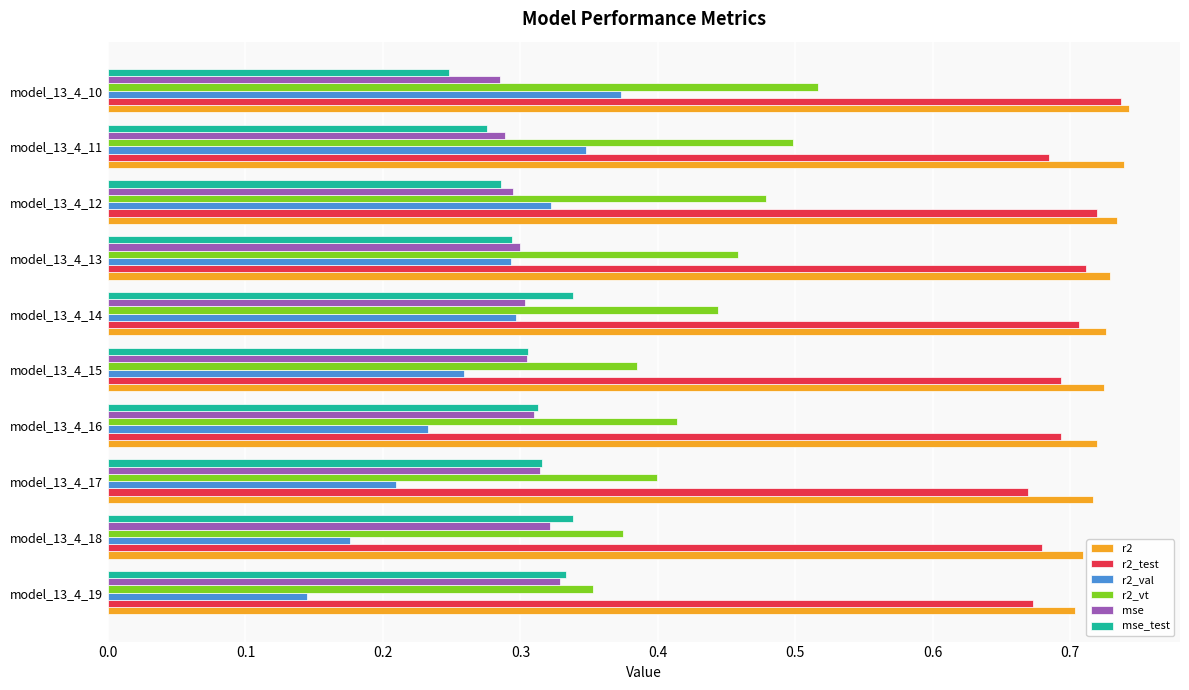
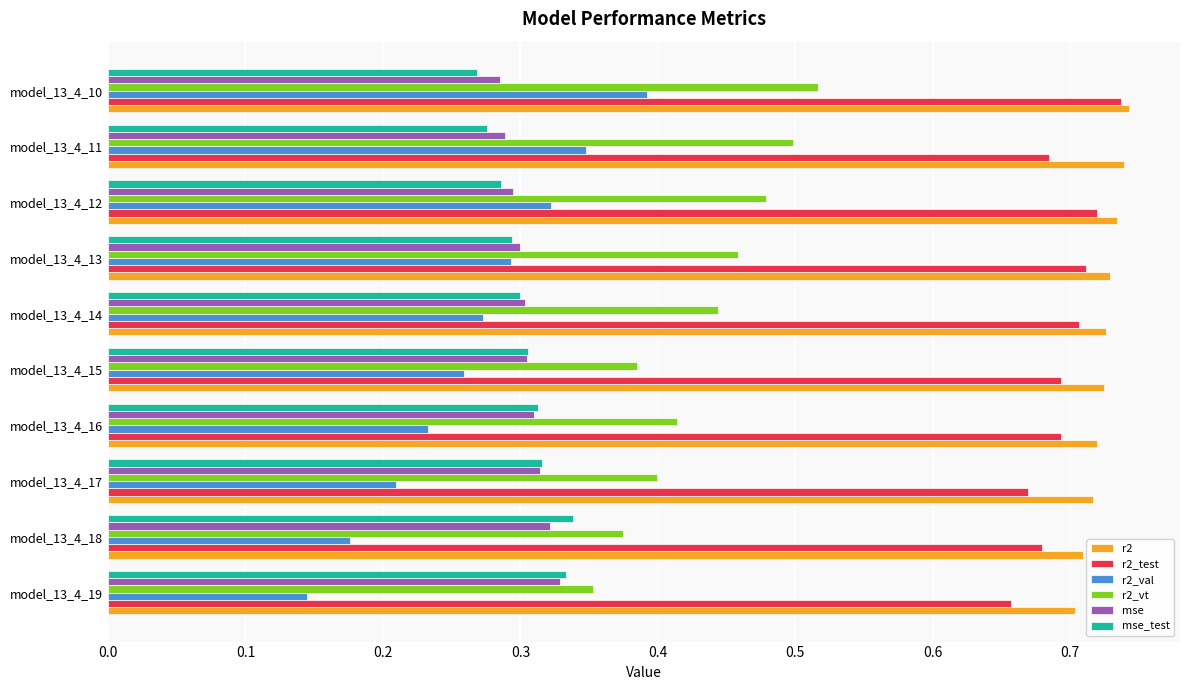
mse_test, model_13_4_10: 0.248 -> 0.269
r2_val, model_13_4_10: 0.373 -> 0.392
mse_test, model_13_4_14: 0.338 -> 0.300
r2_val, model_13_4_14: 0.297 -> 0.273
r2_test, model_13_4_19: 0.673 -> 0.657
